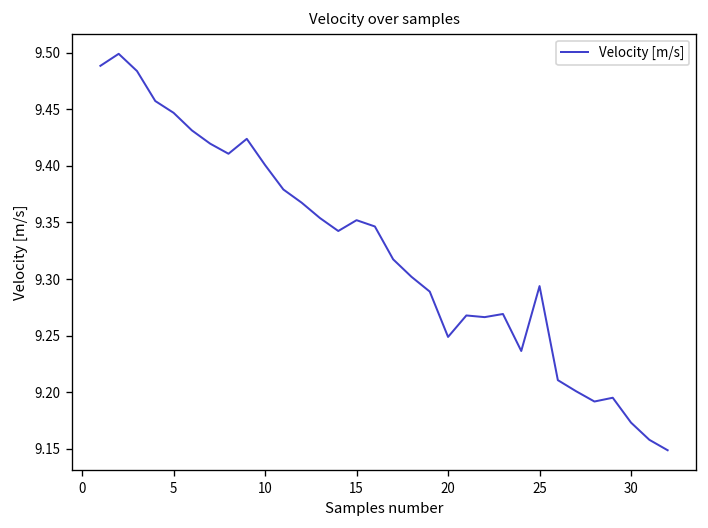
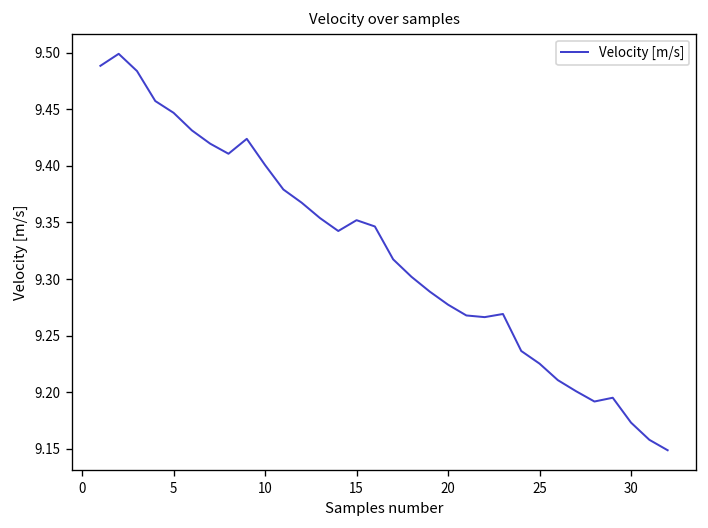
20: 9.25 -> 9.28
25: 9.29 -> 9.23
